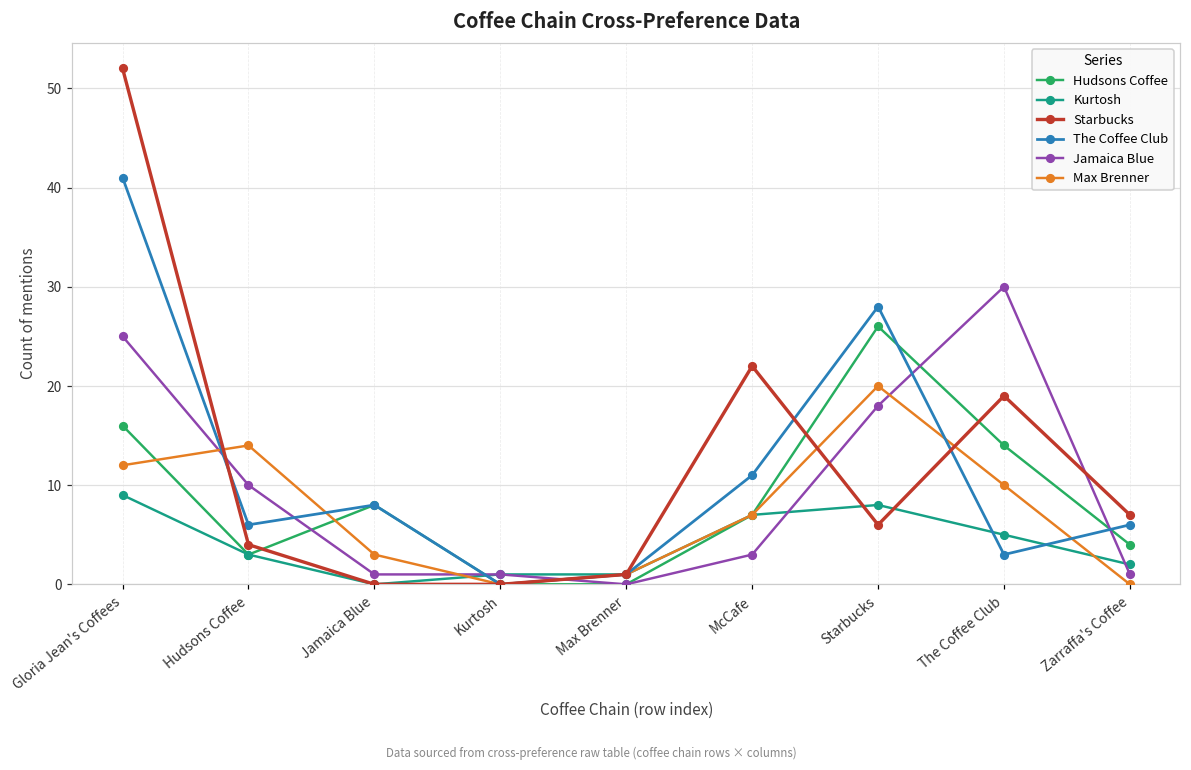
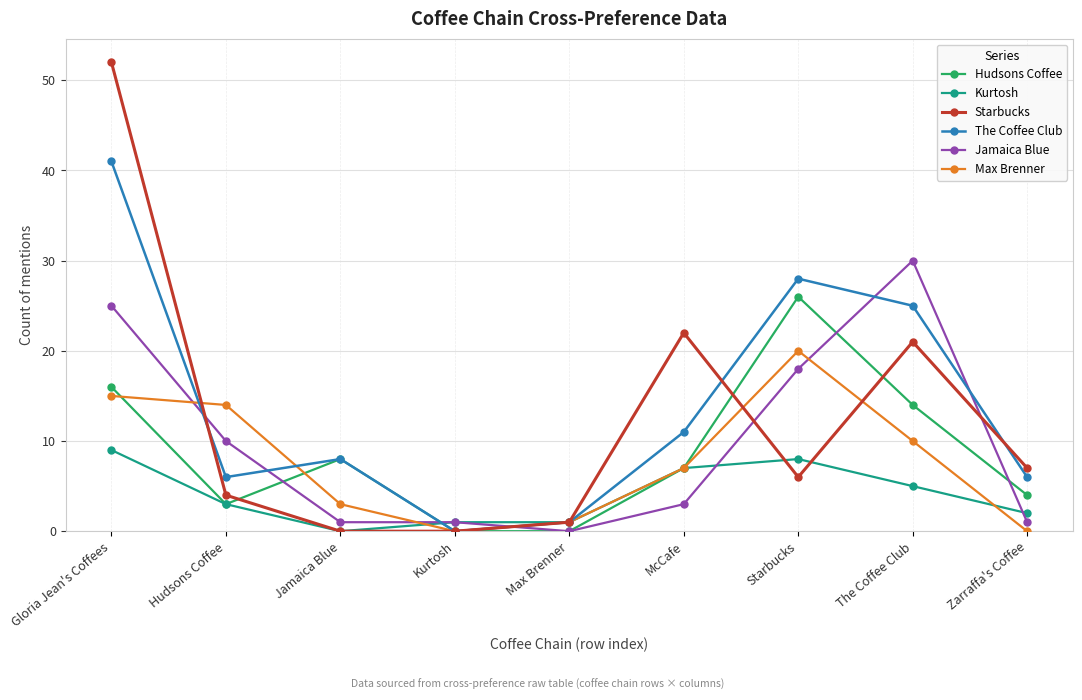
Max Brenner, Gloria Jean's Coffees: 12 -> 15
Starbucks, The Coffee Club: 19 -> 21
The Coffee Club, The Coffee Club: 3 -> 25
